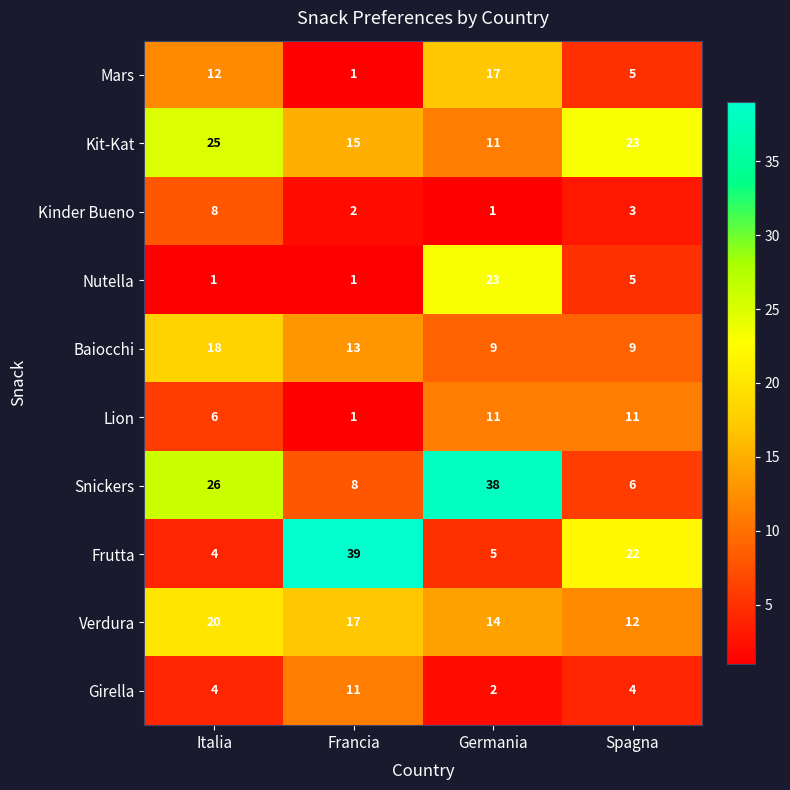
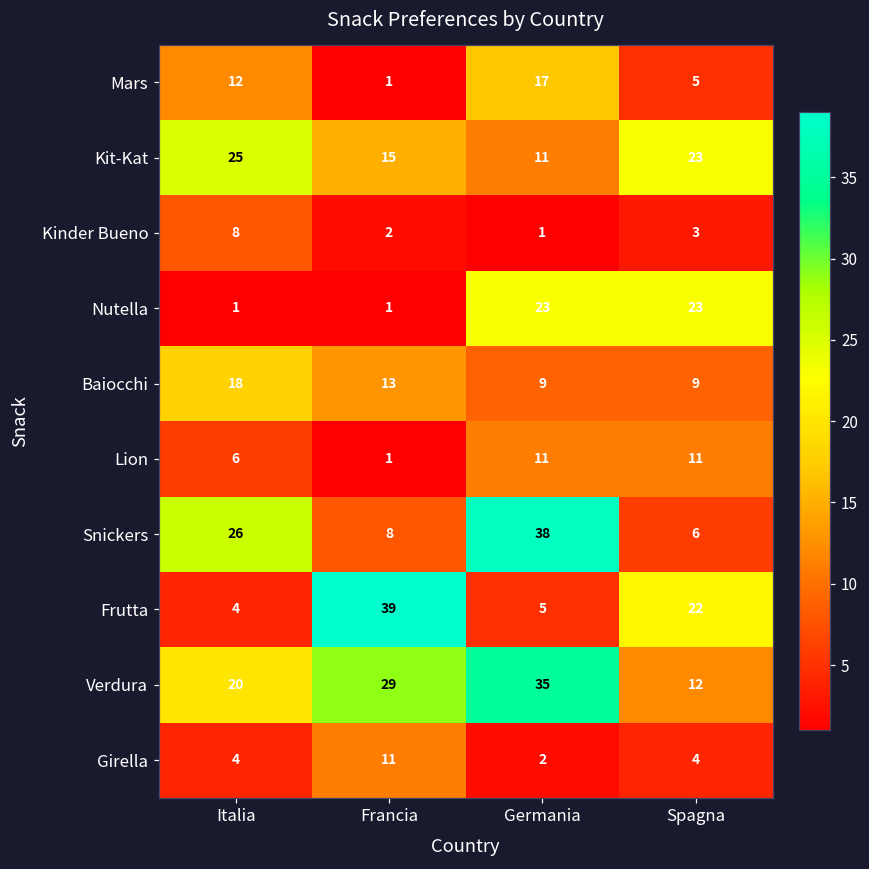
Nutella, Spagna: 5 -> 23
Verdura, Francia: 17 -> 29
Verdura, Germania: 14 -> 35
